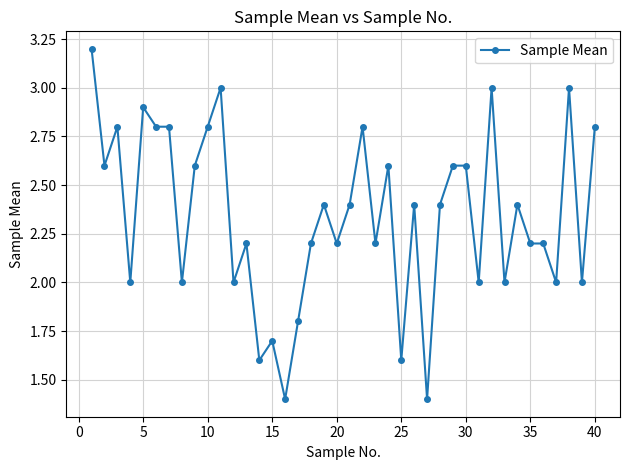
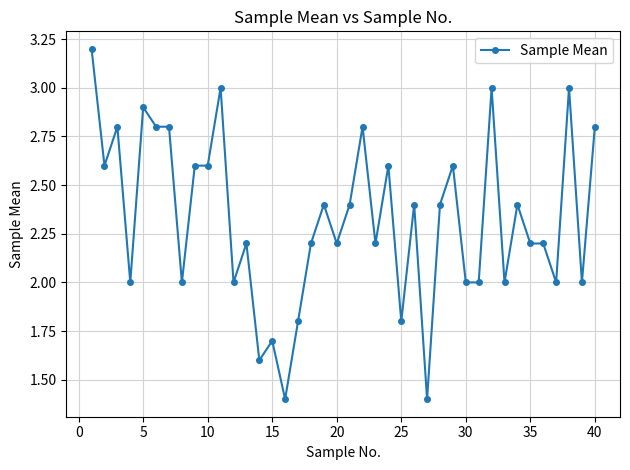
10: 2.8 -> 2.6
25: 1.6 -> 1.8
30: 2.6 -> 2.0
